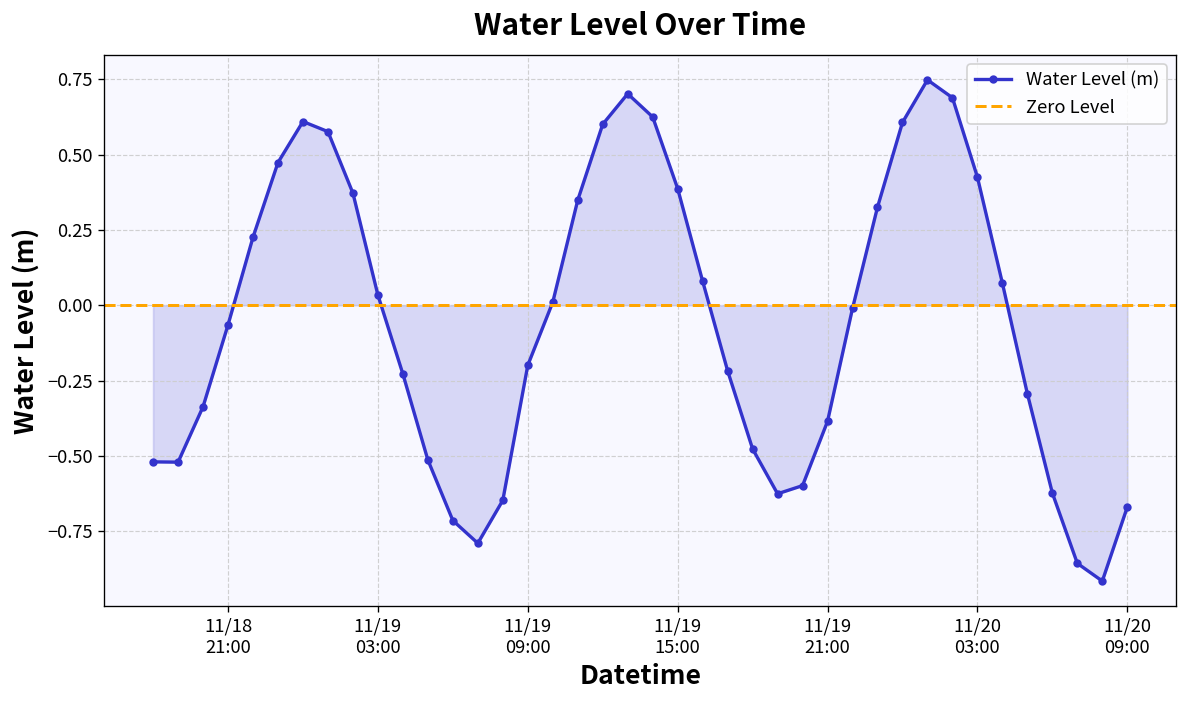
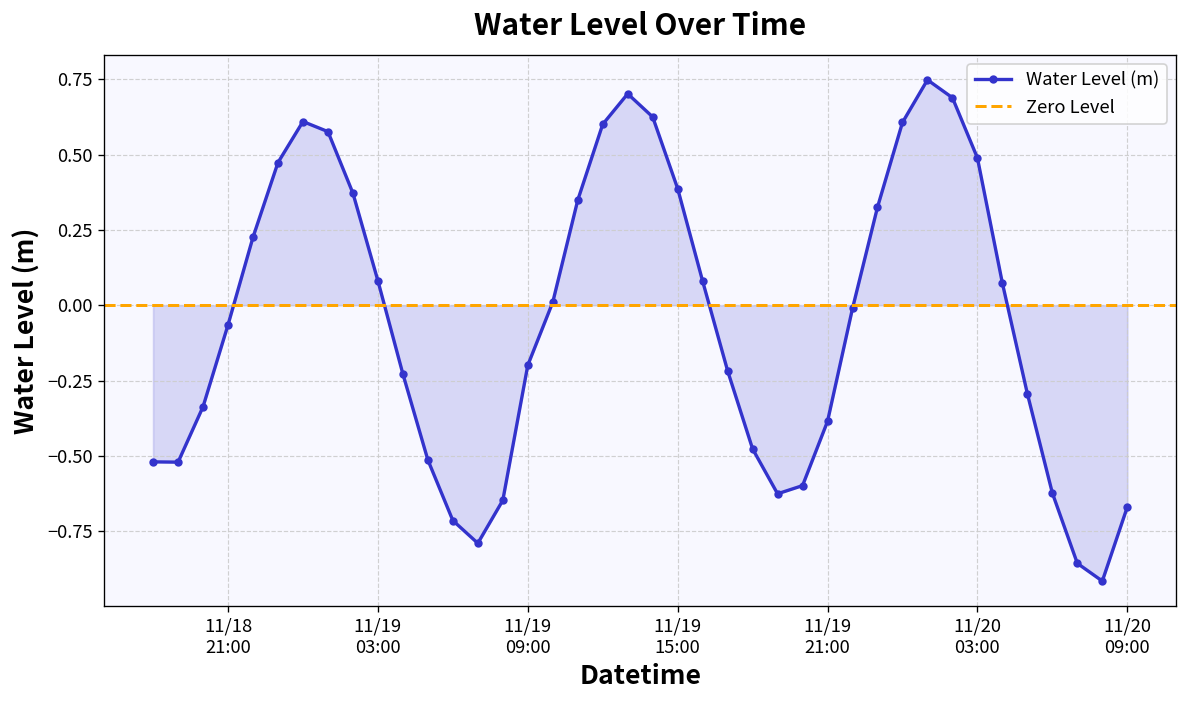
Water Level (m), 11/19 03:00: 0.03 -> 0.08
Water Level (m), 11/20 03:00: 0.43 -> 0.49
